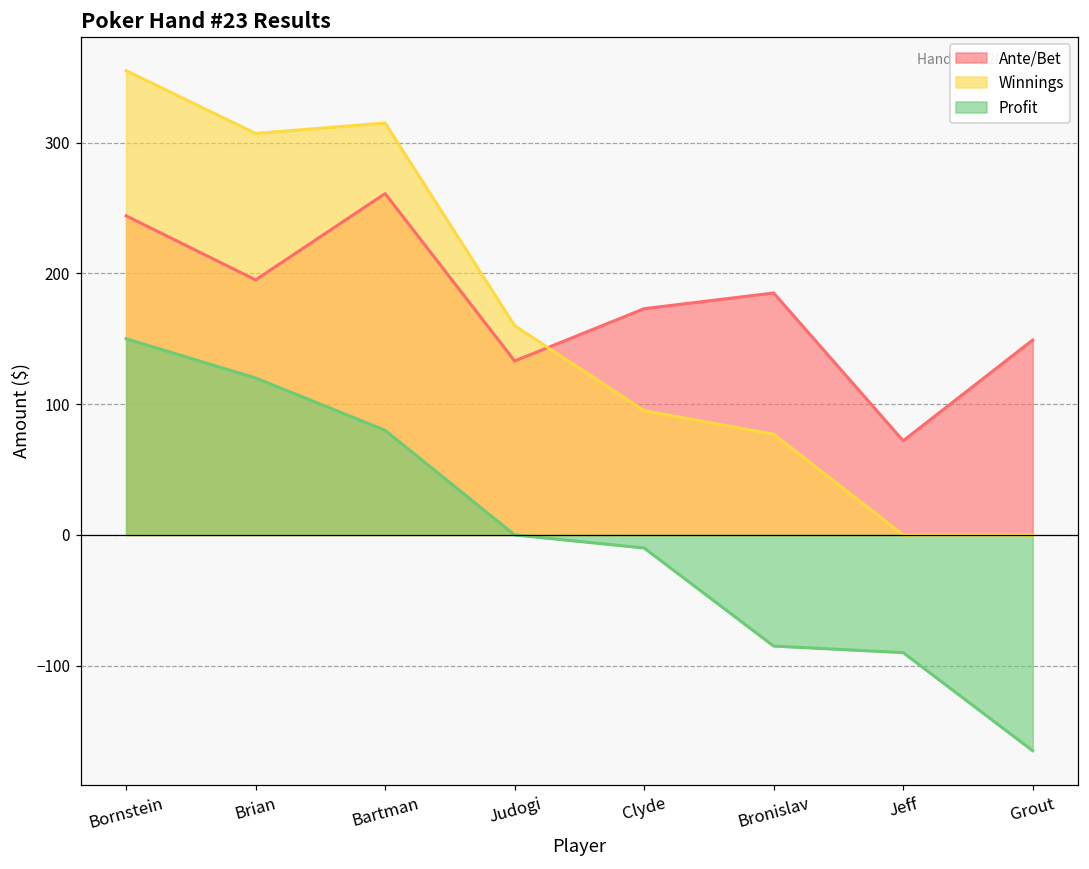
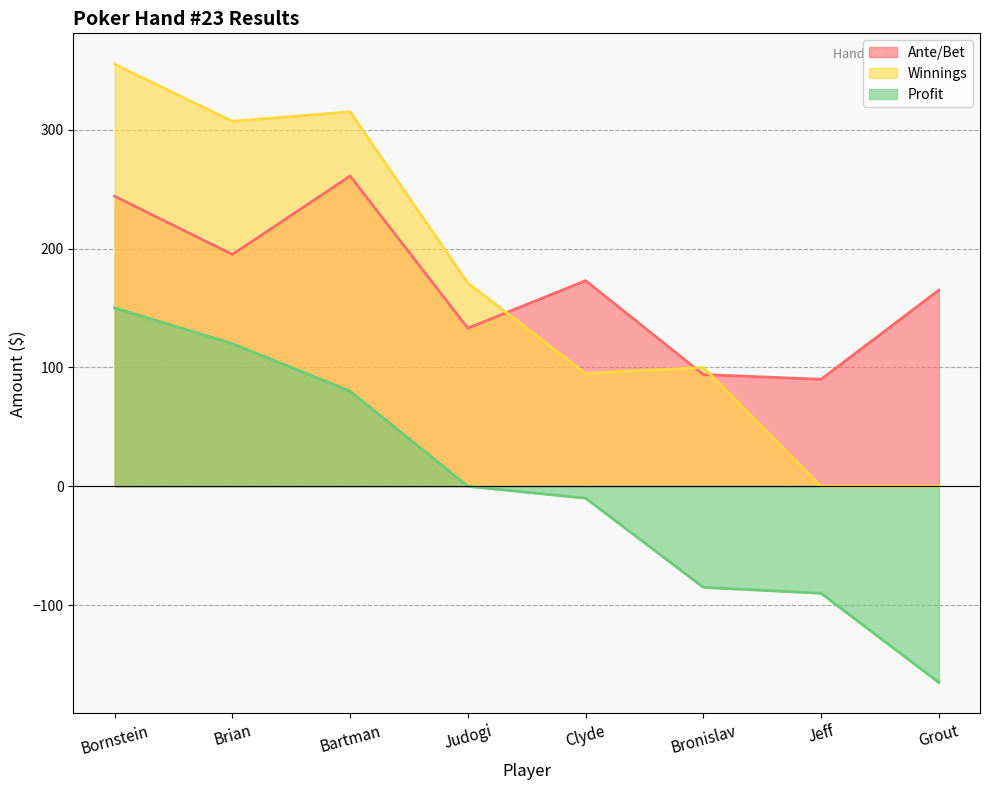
Winnings, Judogi: 160 -> 171
Ante/Bet, Bronislav: 185 -> 94
Winnings, Bronislav: 77 -> 100
Ante/Bet, Jeff: 72 -> 90
Ante/Bet, Grout: 149 -> 165
